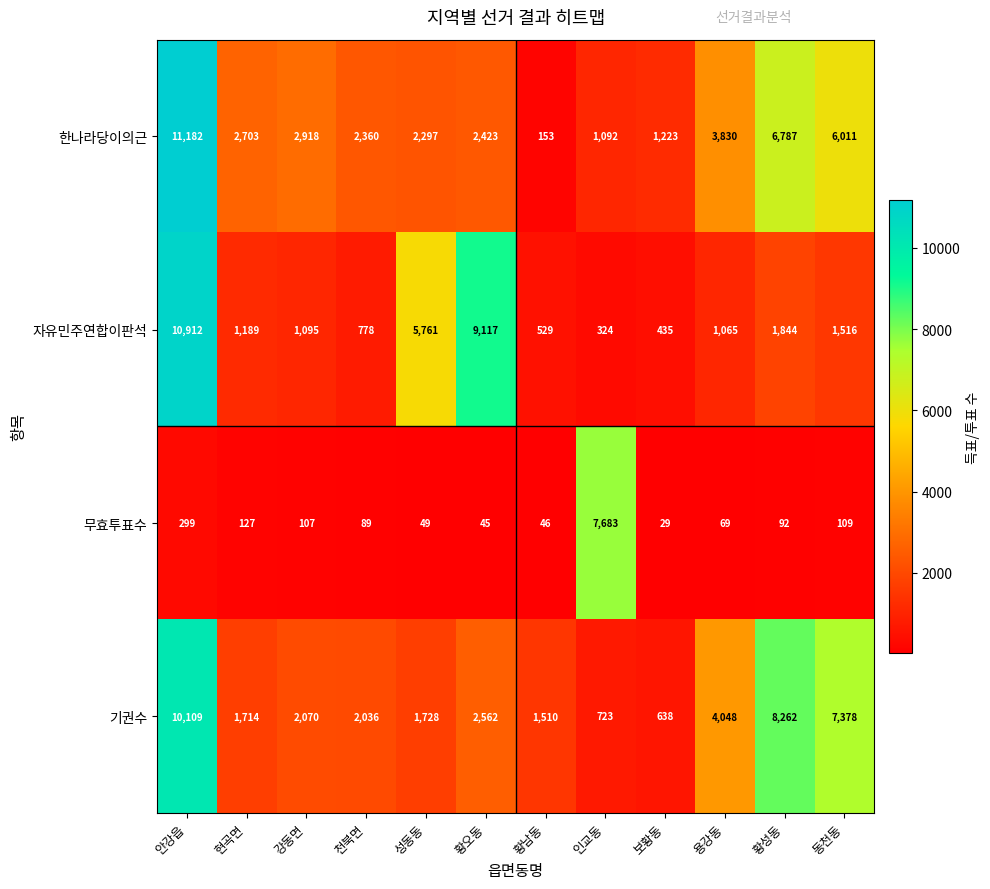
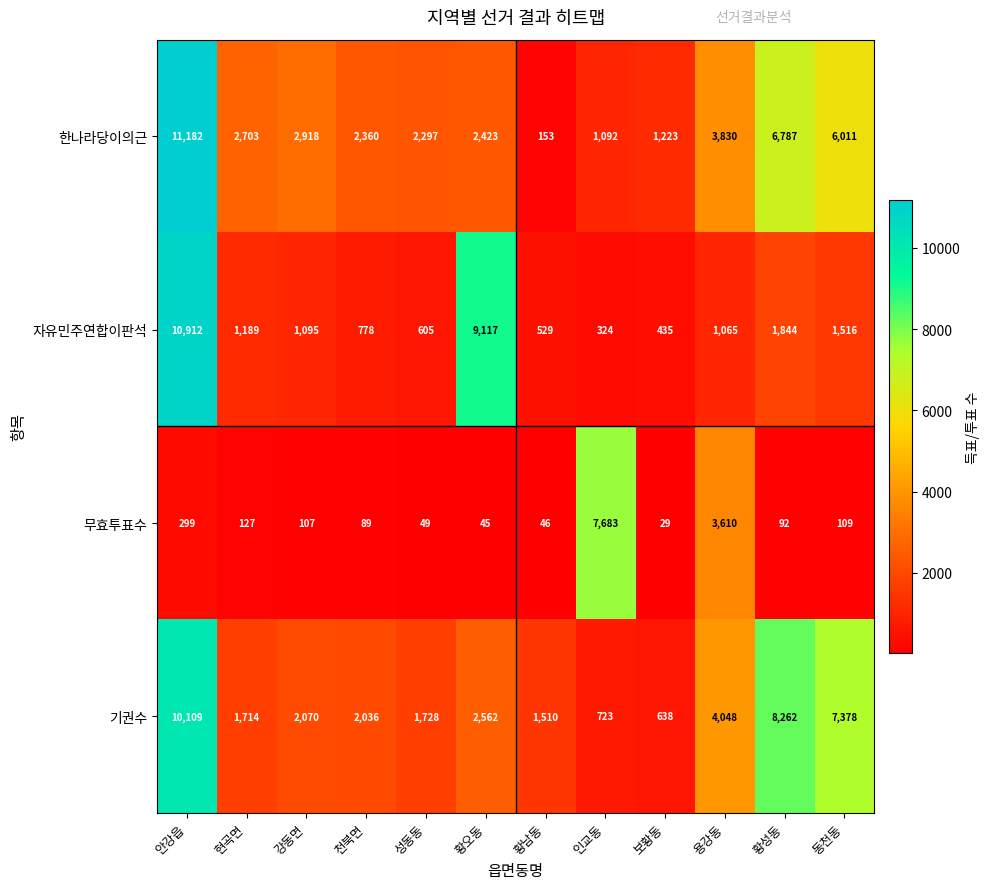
자유민주연합이판석, 성동동: 5,761 -> 605
무효투표수, 용강동: 69 -> 3,610
